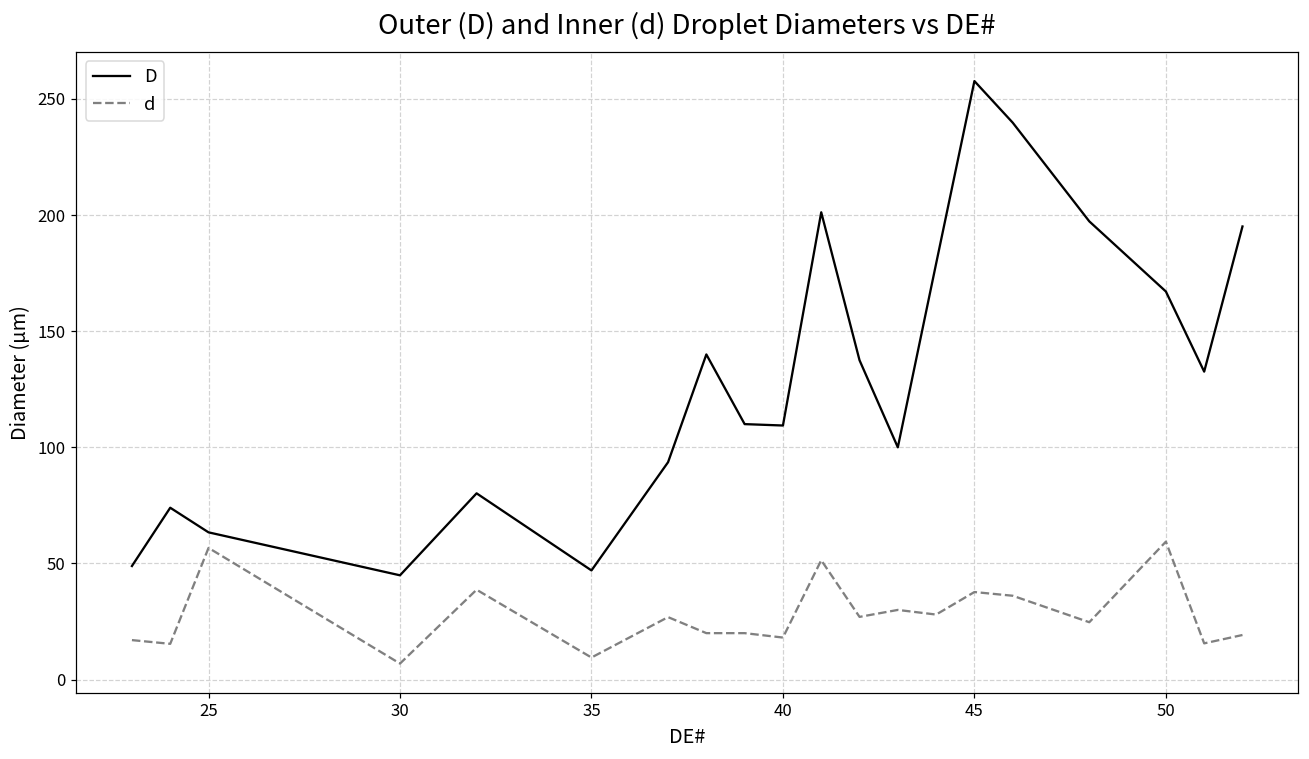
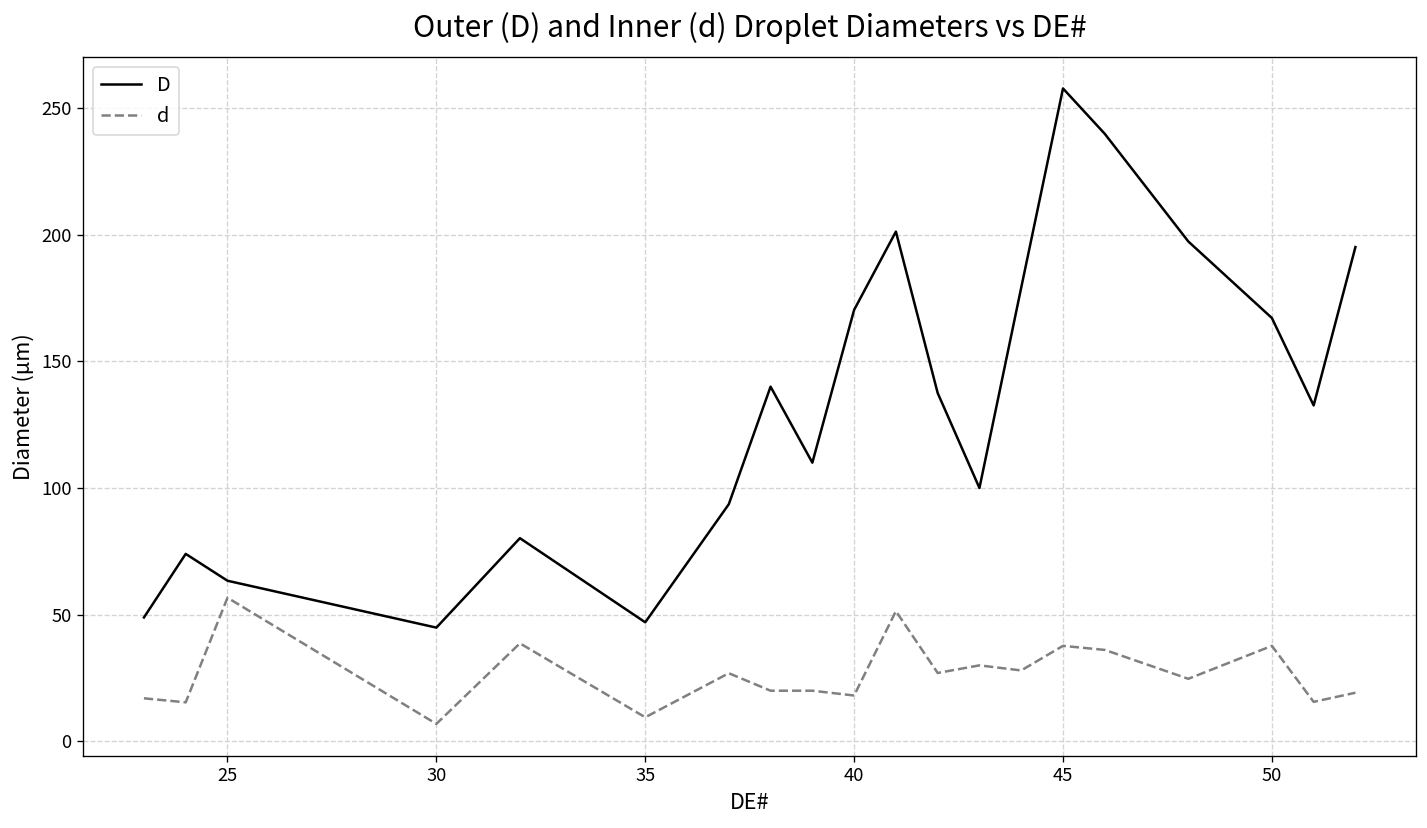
D, 40: 109 -> 170
d, 50: 59 -> 38
